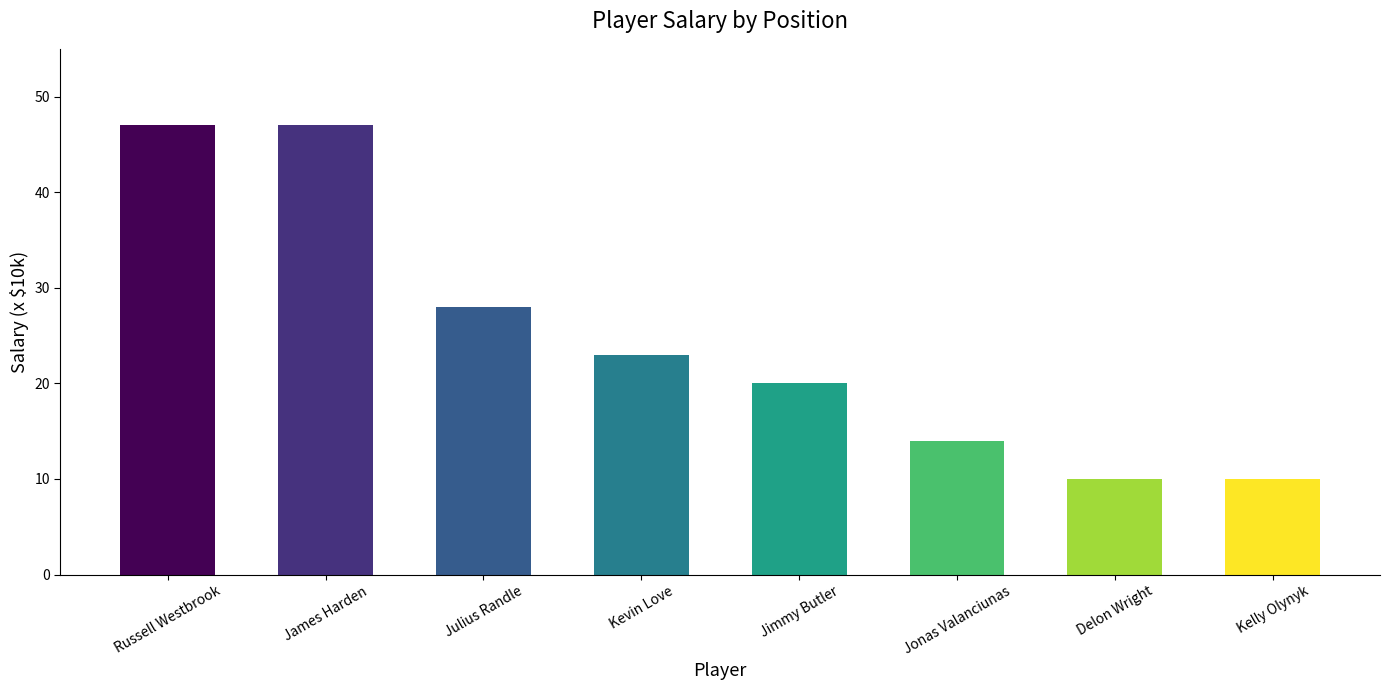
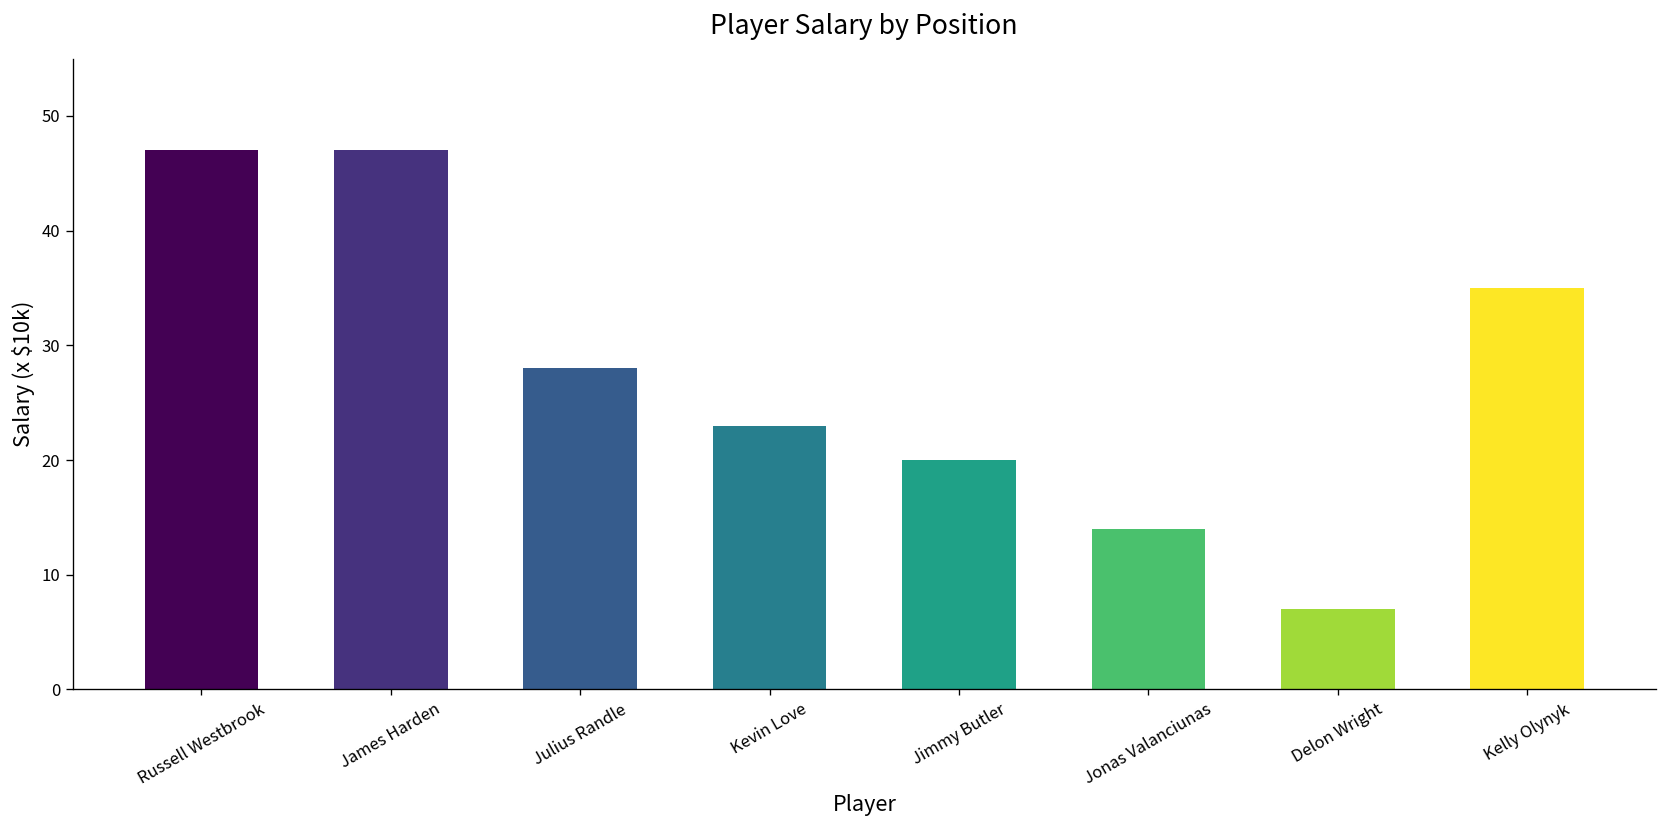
Delon Wright: 10 -> 7
Kelly Olynyk: 10 -> 35
